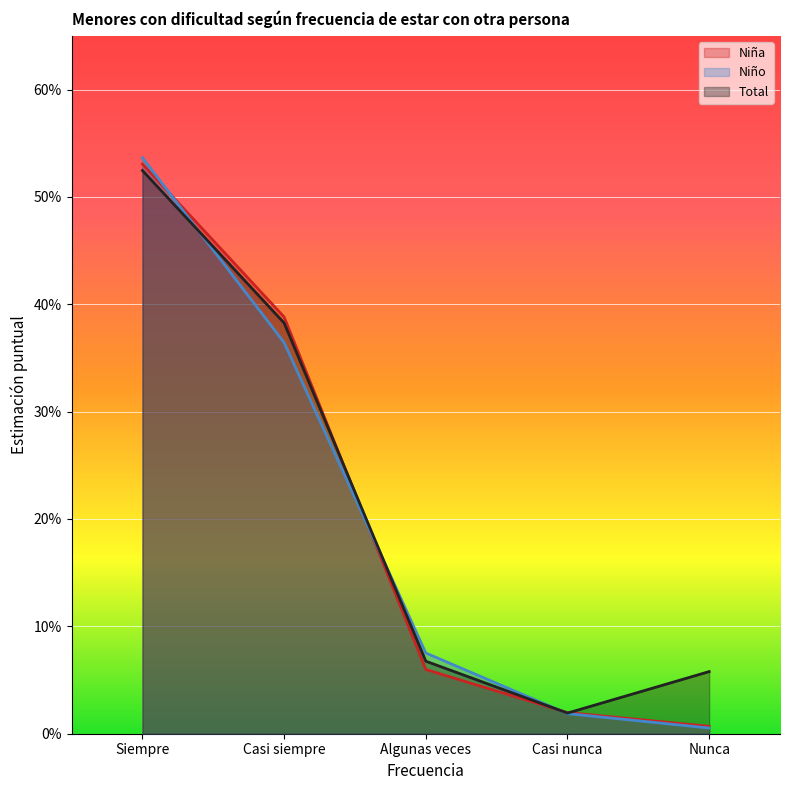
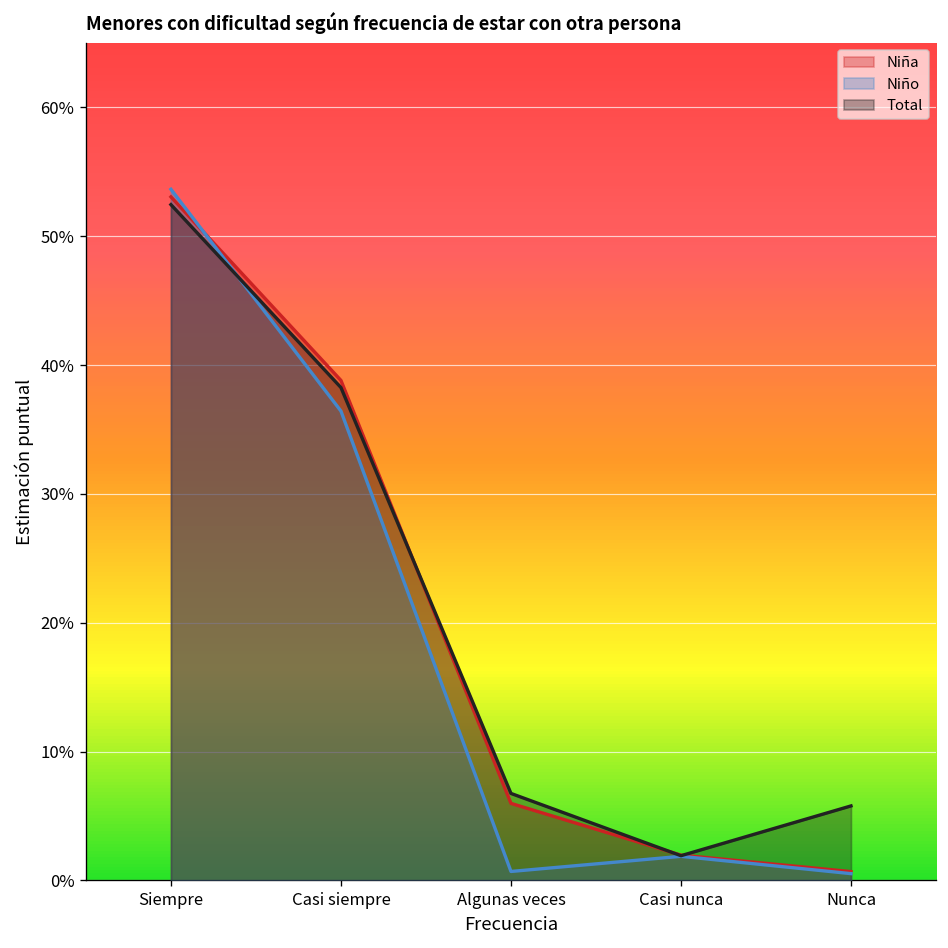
Niño, Algunas veces: 7.5% -> 0.7%
